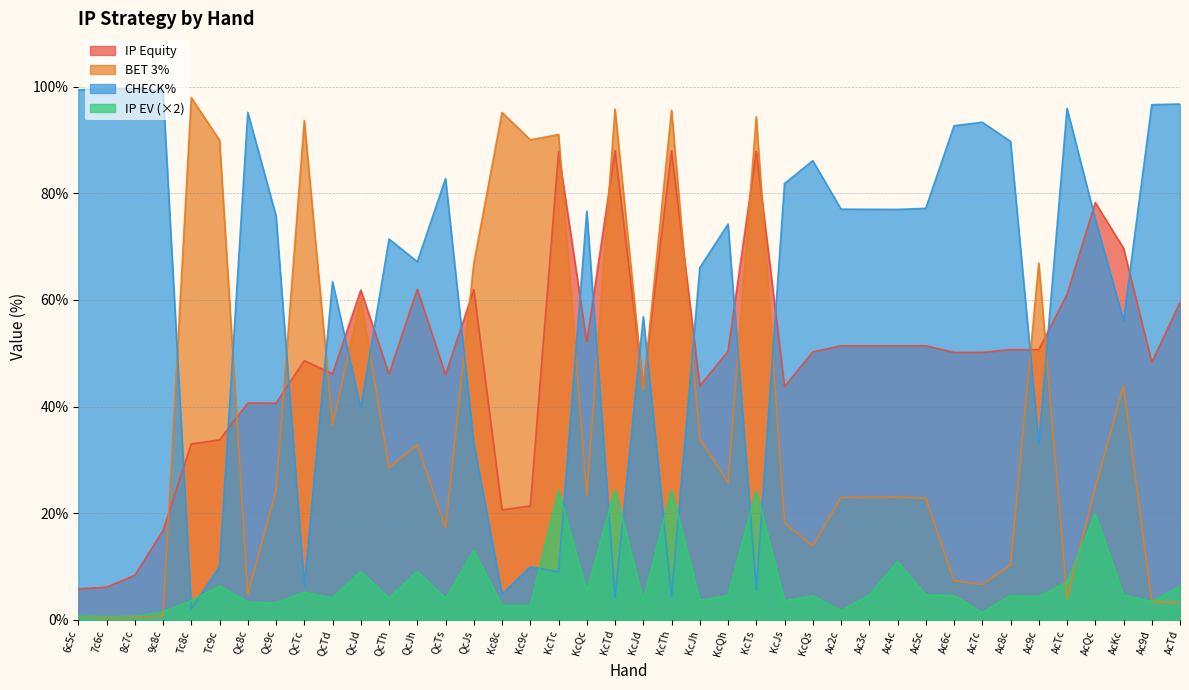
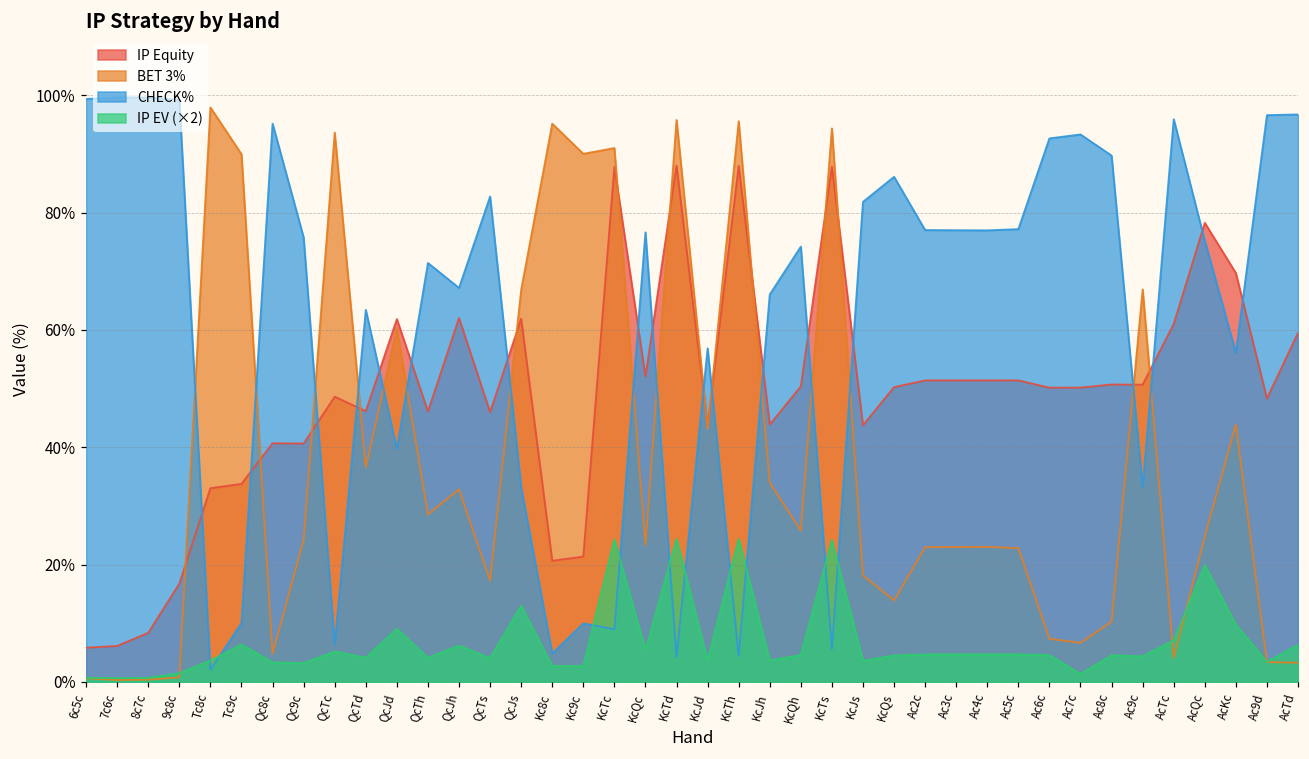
IP EV (×2), QcJh: 9% -> 6%
IP EV (×2), Ac2c: 2% -> 5%
IP EV (×2), Ac4c: 11% -> 5%
IP EV (×2), AcKc: 5% -> 10%
